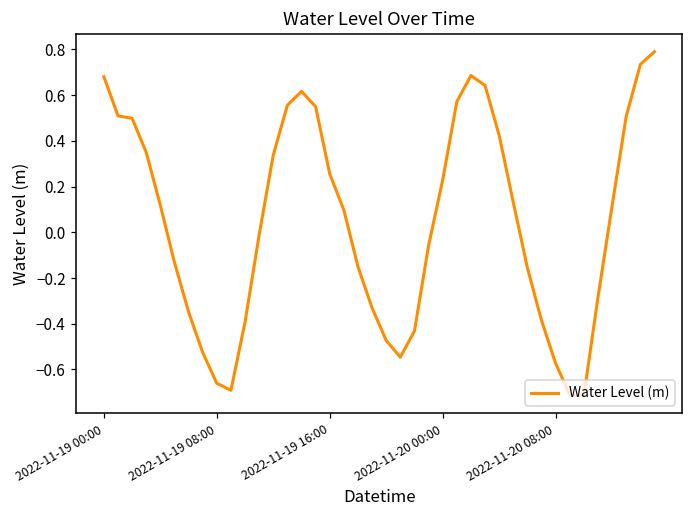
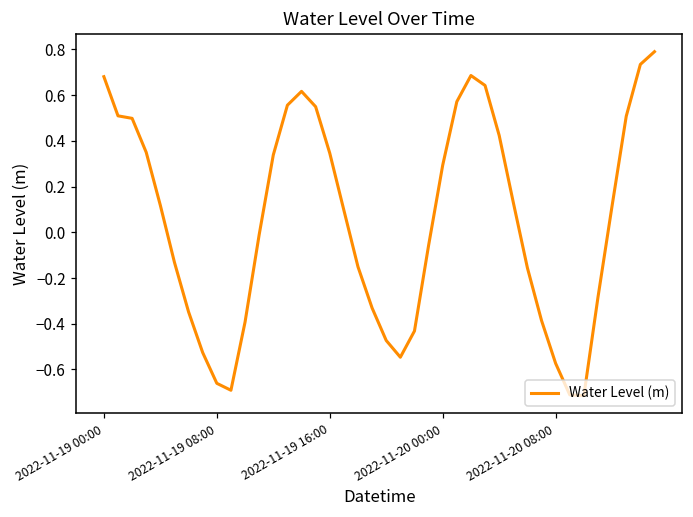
2022-11-19 16:00: 0.26 -> 0.35
2022-11-20 00:00: 0.23 -> 0.29
